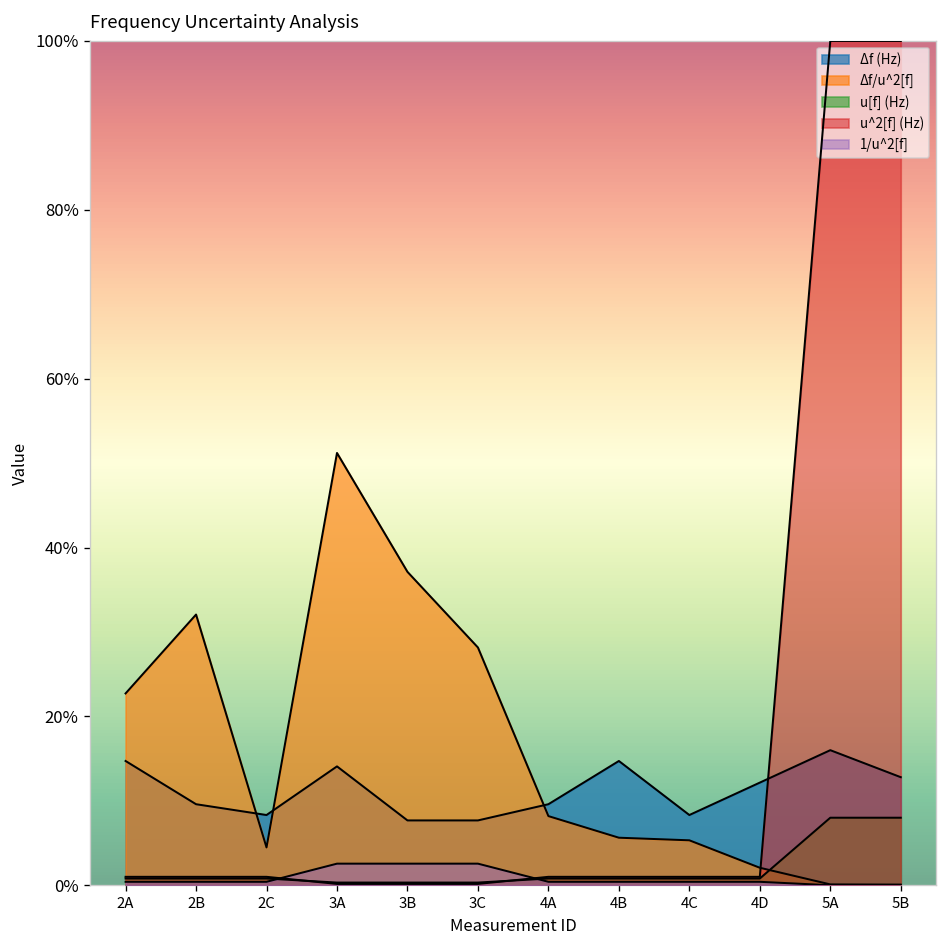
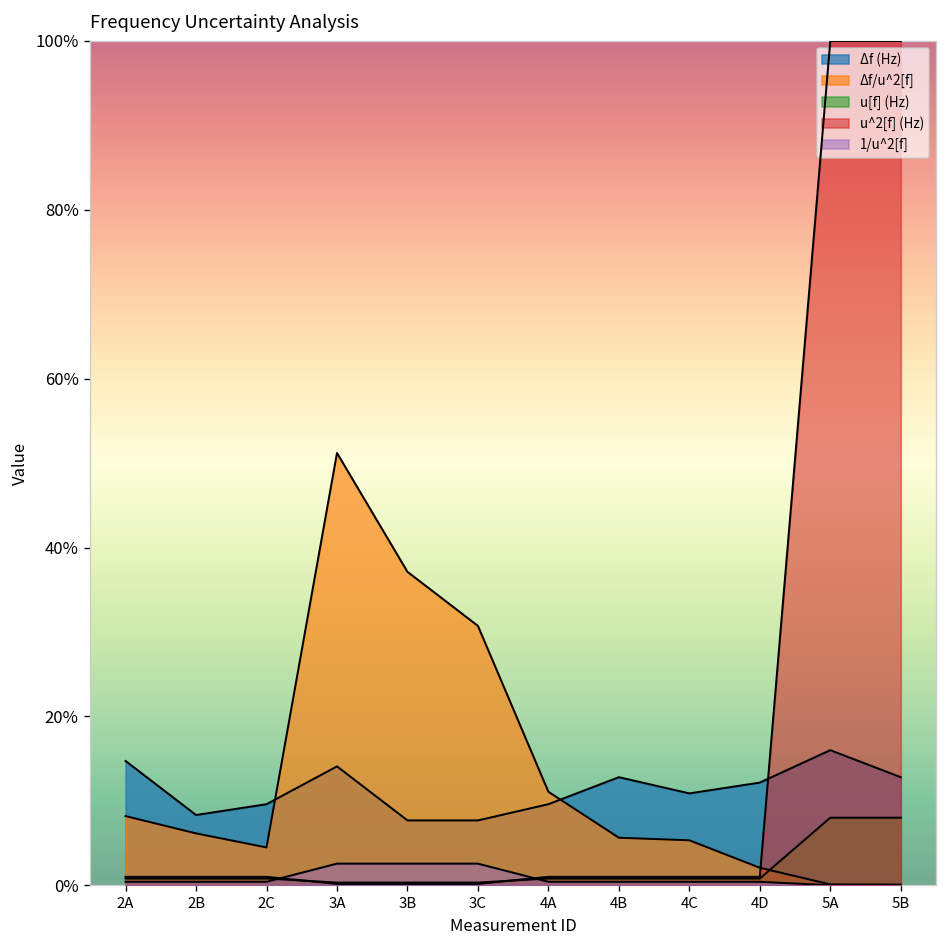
Δf/u^2[f], 2A: 23% -> 8%
Δf (Hz), 2B: 10% -> 8%
Δf/u^2[f], 2B: 32% -> 6%
Δf (Hz), 2C: 8% -> 10%
Δf/u^2[f], 3C: 28% -> 31%
Δf/u^2[f], 4A: 8% -> 11%
Δf (Hz), 4B: 15% -> 13%
Δf (Hz), 4C: 8% -> 11%
